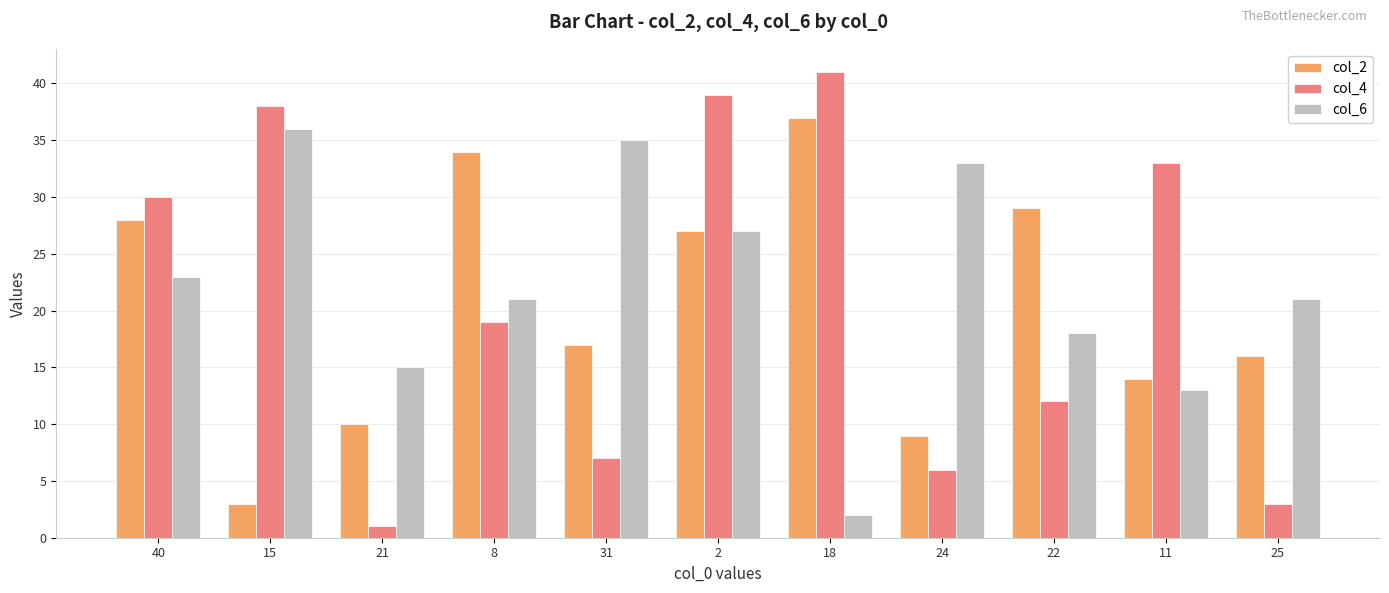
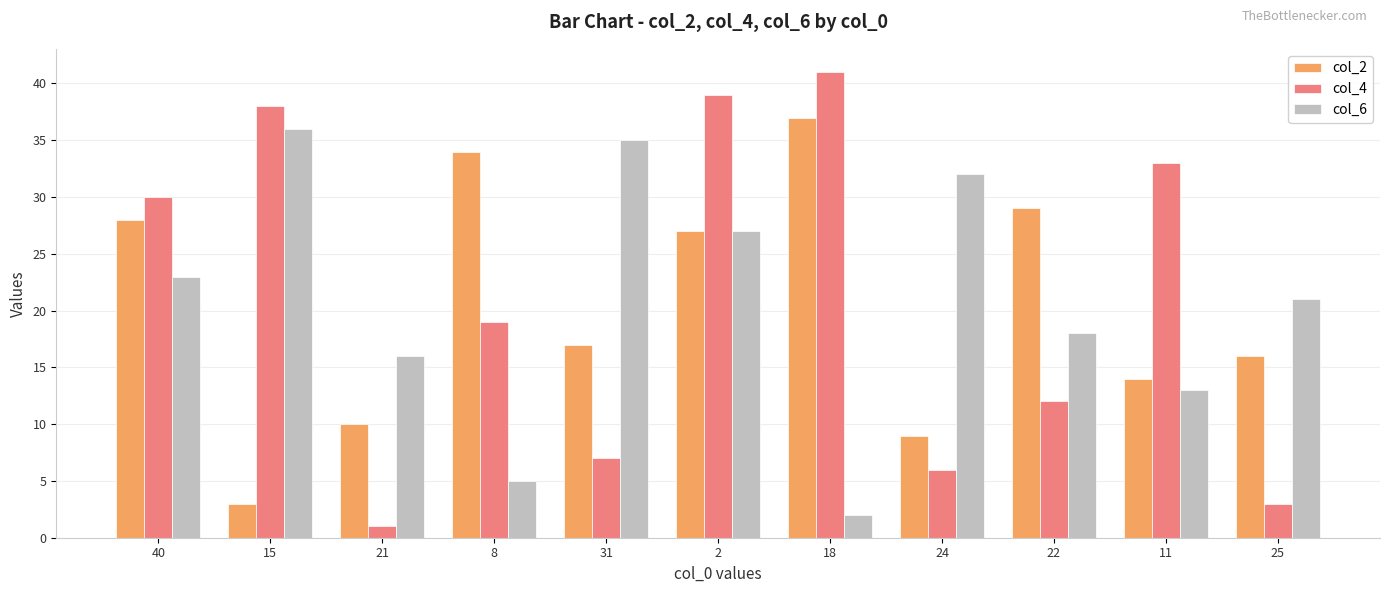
col_6, 21: 15 -> 16
col_6, 8: 21 -> 5
col_6, 24: 33 -> 32
